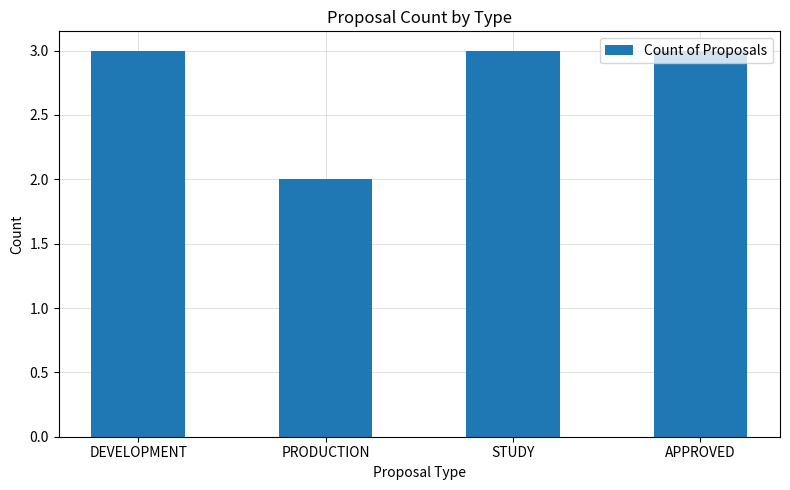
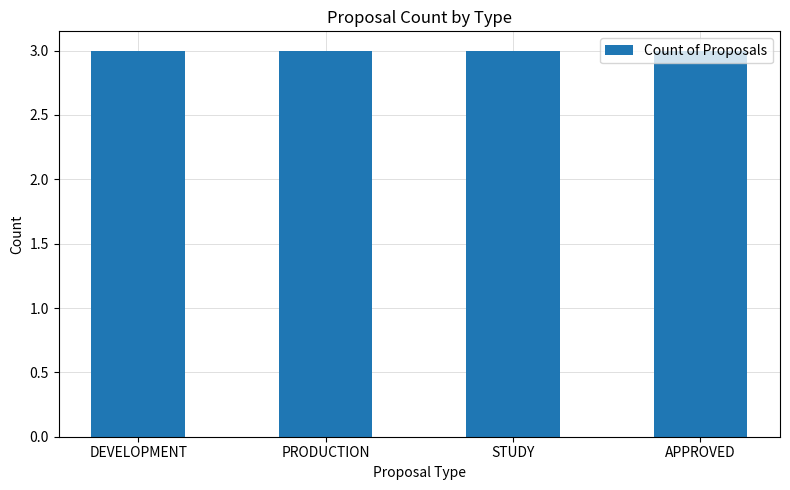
PRODUCTION: 2 -> 3
